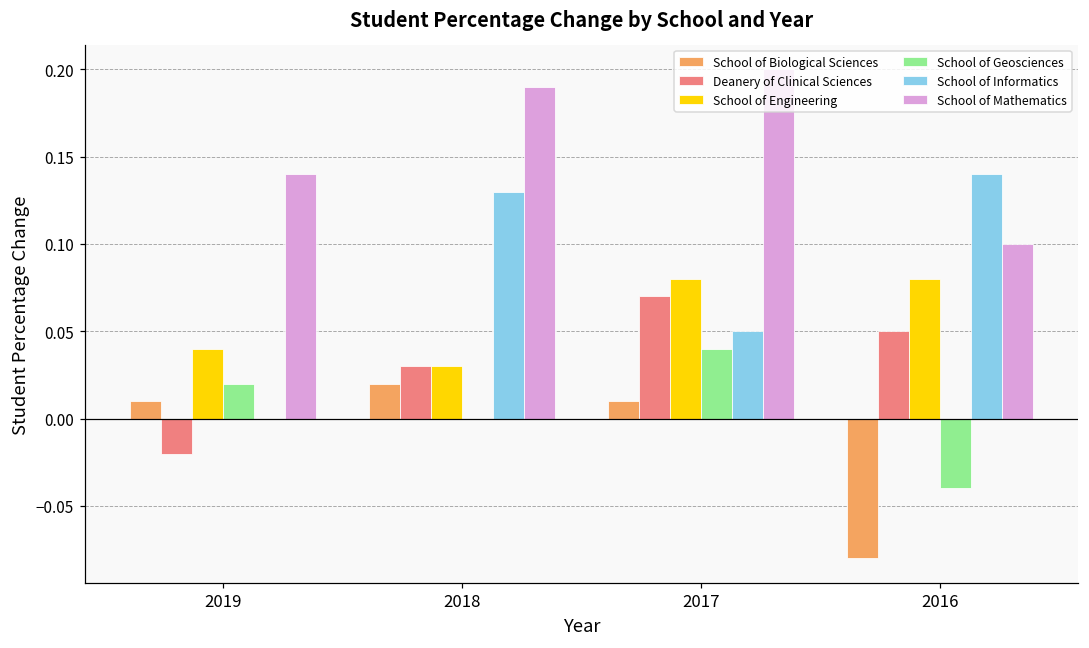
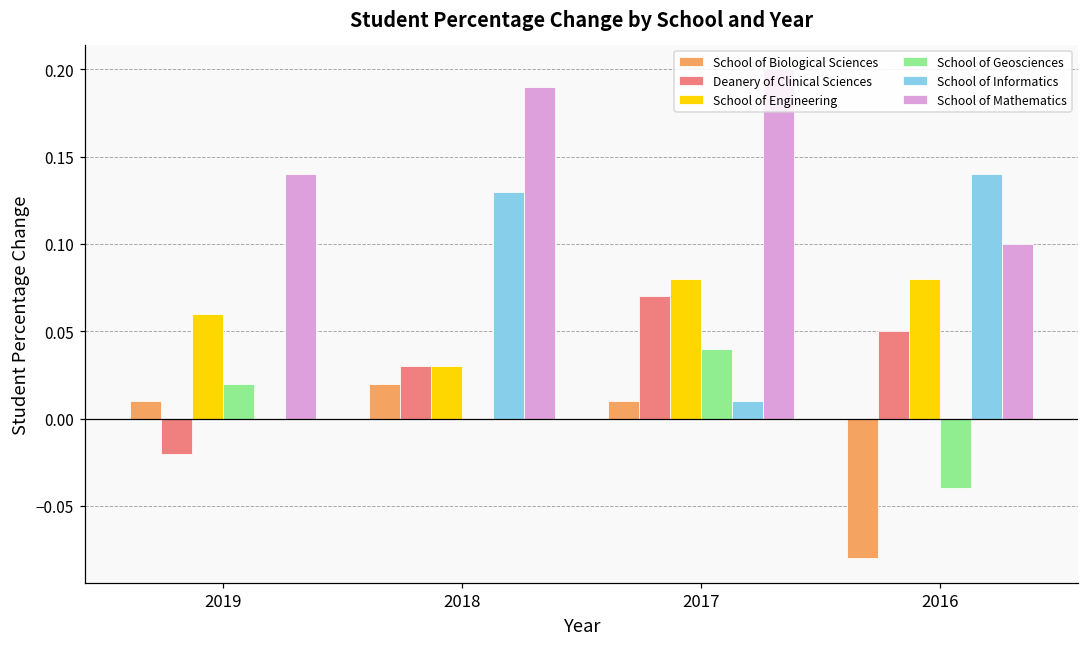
School of Engineering, 2019: 0.04 -> 0.06
School of Informatics, 2017: 0.05 -> 0.01
